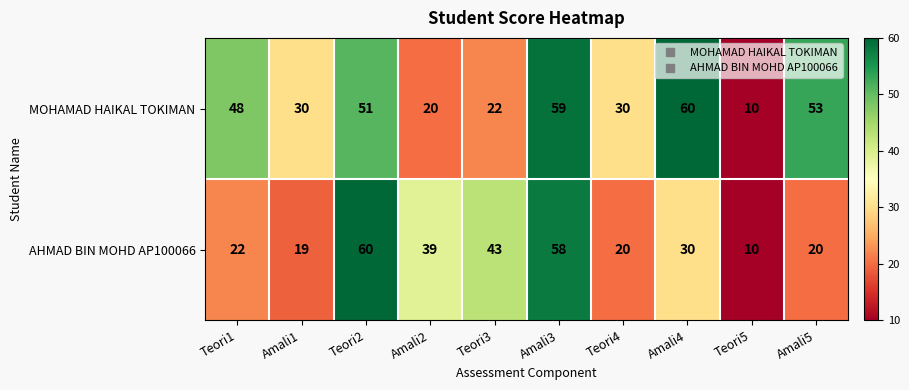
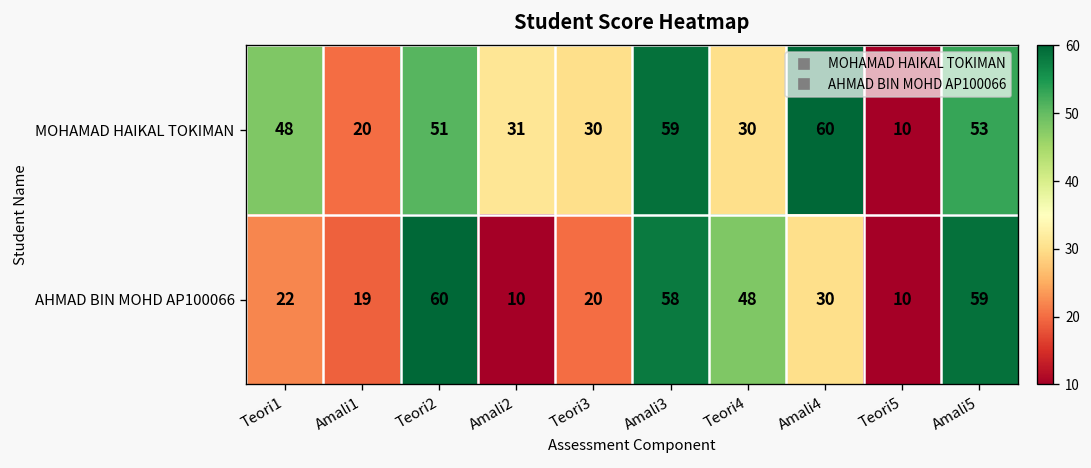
MOHAMAD HAIKAL TOKIMAN, Amali1: 30 -> 20
MOHAMAD HAIKAL TOKIMAN, Amali2: 20 -> 31
MOHAMAD HAIKAL TOKIMAN, Teori3: 22 -> 30
AHMAD BIN MOHD AP100066, Amali2: 39 -> 10
AHMAD BIN MOHD AP100066, Teori3: 43 -> 20
AHMAD BIN MOHD AP100066, Teori4: 20 -> 48
AHMAD BIN MOHD AP100066, Amali5: 20 -> 59
